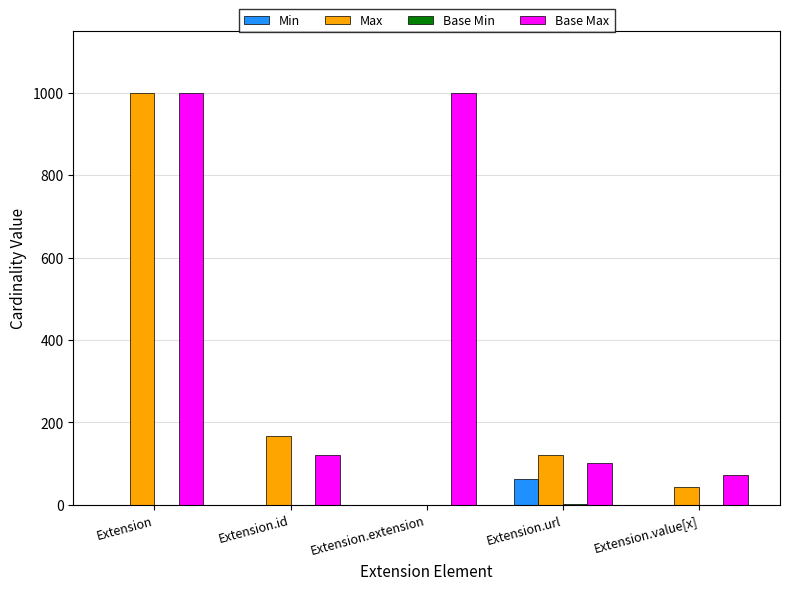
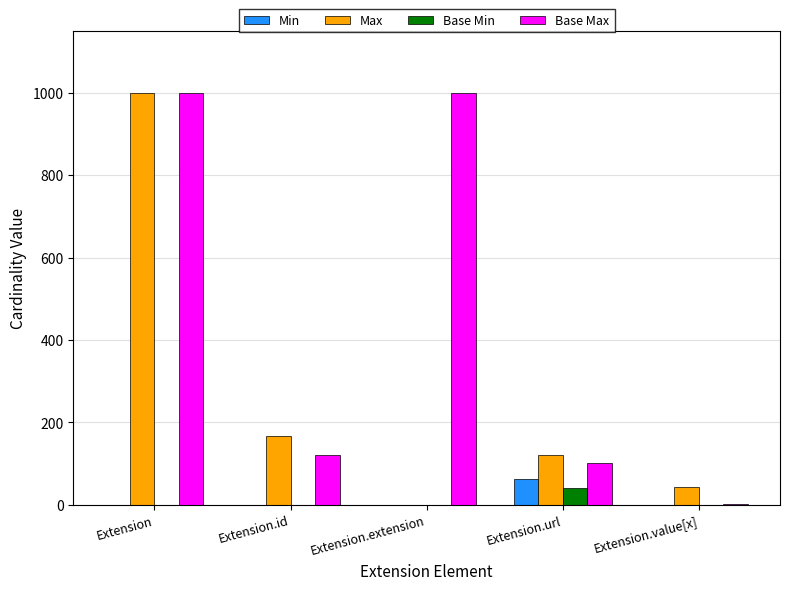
Base Min, Extension.url: 0 -> 40
Base Max, Extension.value[x]: 70 -> 0
